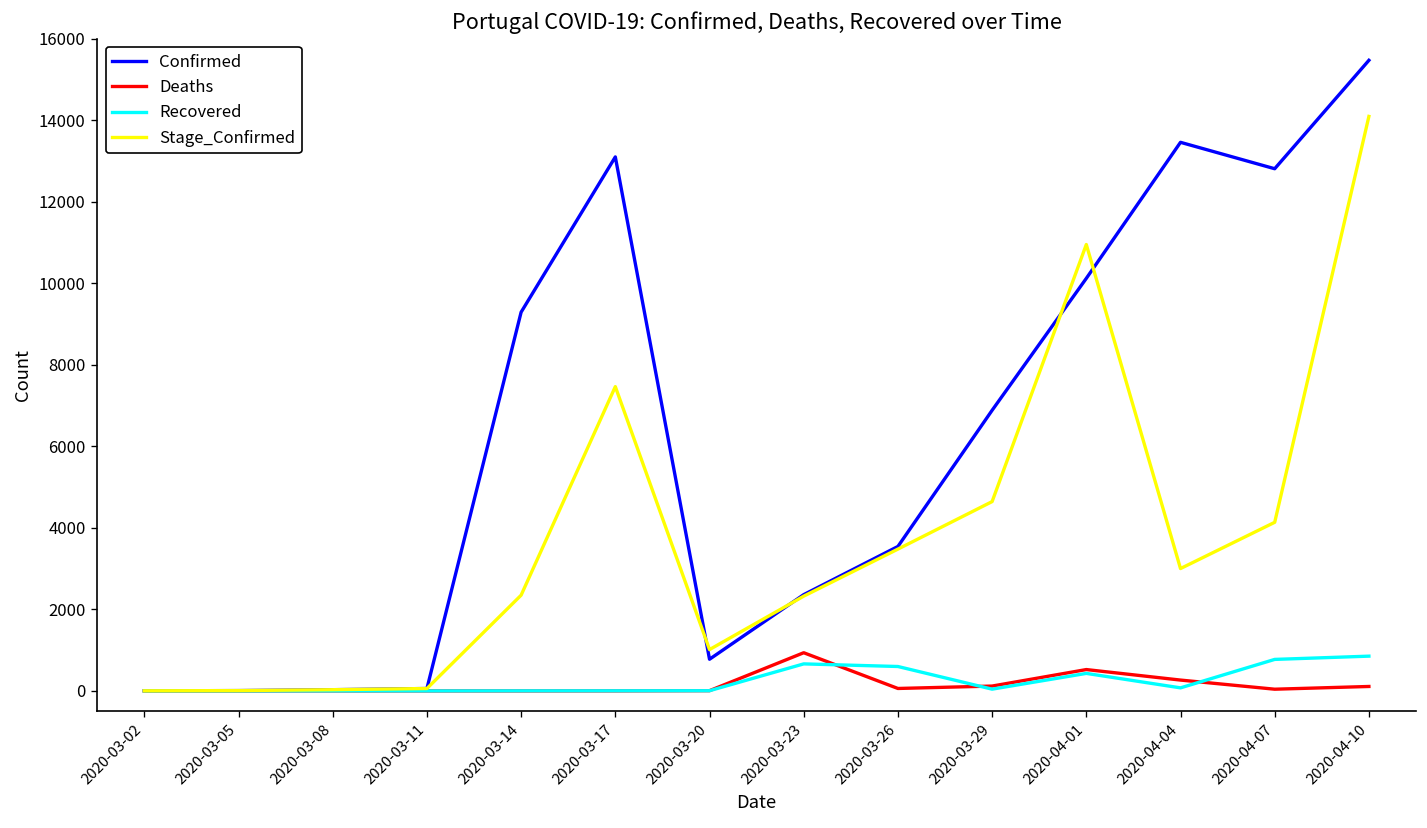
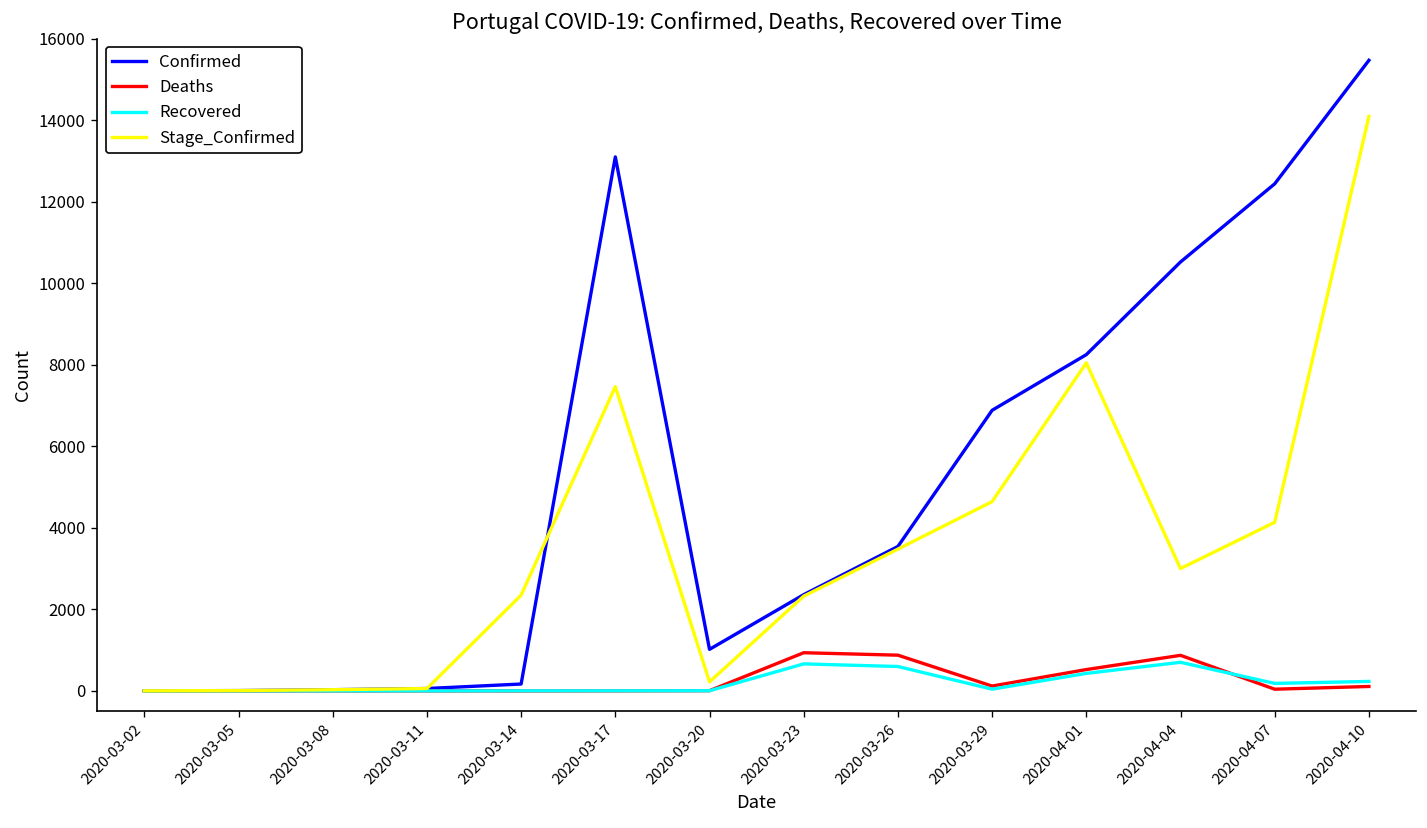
Confirmed, 2020-03-14: 9300 -> 200
Confirmed, 2020-03-20: 800 -> 1000
Stage_Confirmed, 2020-03-20: 1000 -> 200
Deaths, 2020-03-26: 100 -> 900
Confirmed, 2020-04-01: 10100 -> 8300
Stage_Confirmed, 2020-04-01: 11000 -> 8000
Confirmed, 2020-04-04: 13500 -> 10500
Deaths, 2020-04-04: 300 -> 900
Recovered, 2020-04-04: 100 -> 700
Confirmed, 2020-04-07: 12800 -> 12400
Recovered, 2020-04-07: 800 -> 200
Recovered, 2020-04-10: 900 -> 200
